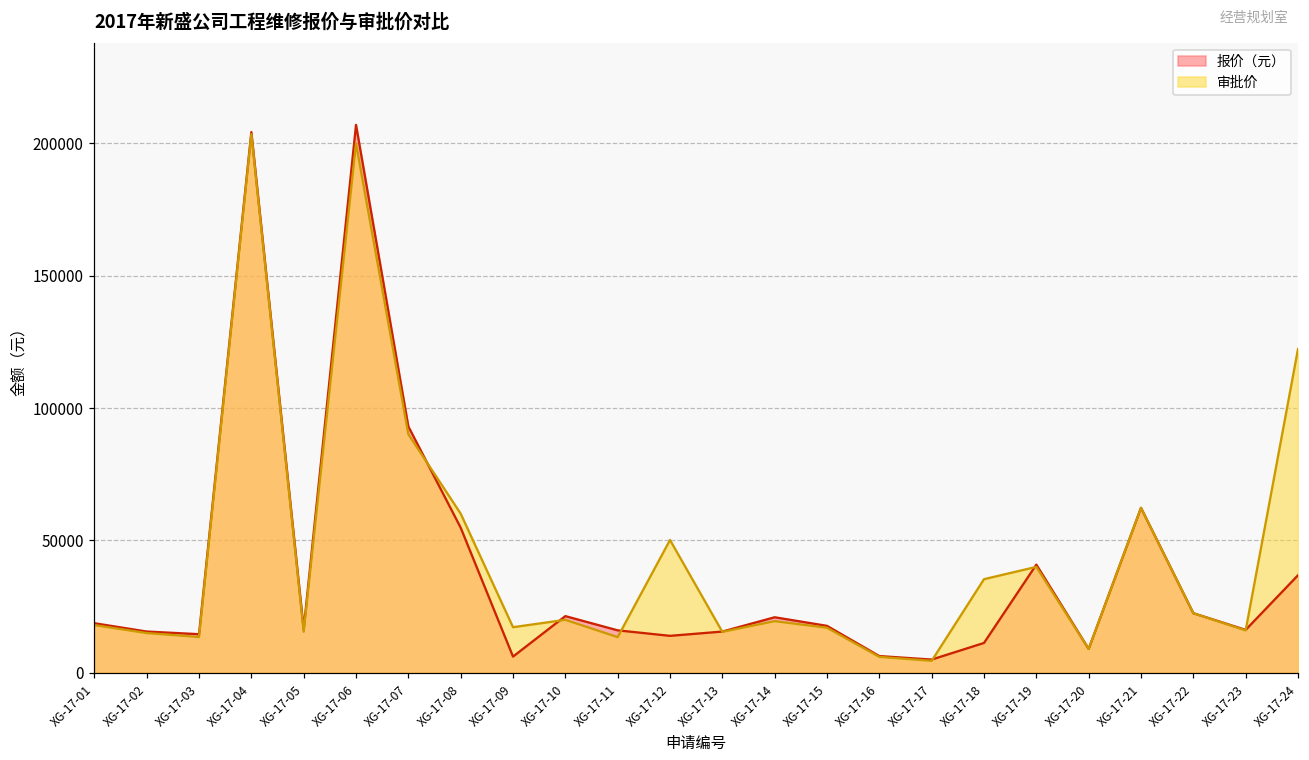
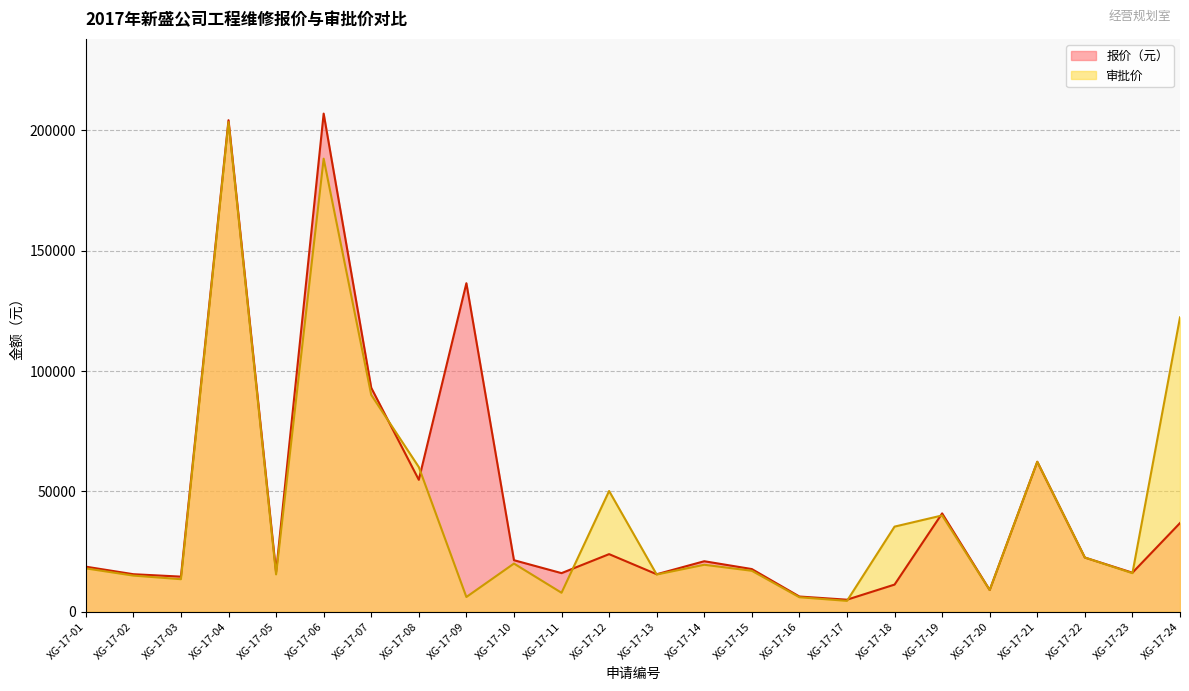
审批价, XG-17-06: 200000 -> 188000
报价（元）, XG-17-09: 6000 -> 137000
审批价, XG-17-09: 17000 -> 6000
审批价, XG-17-11: 13000 -> 8000
报价（元）, XG-17-12: 14000 -> 24000
